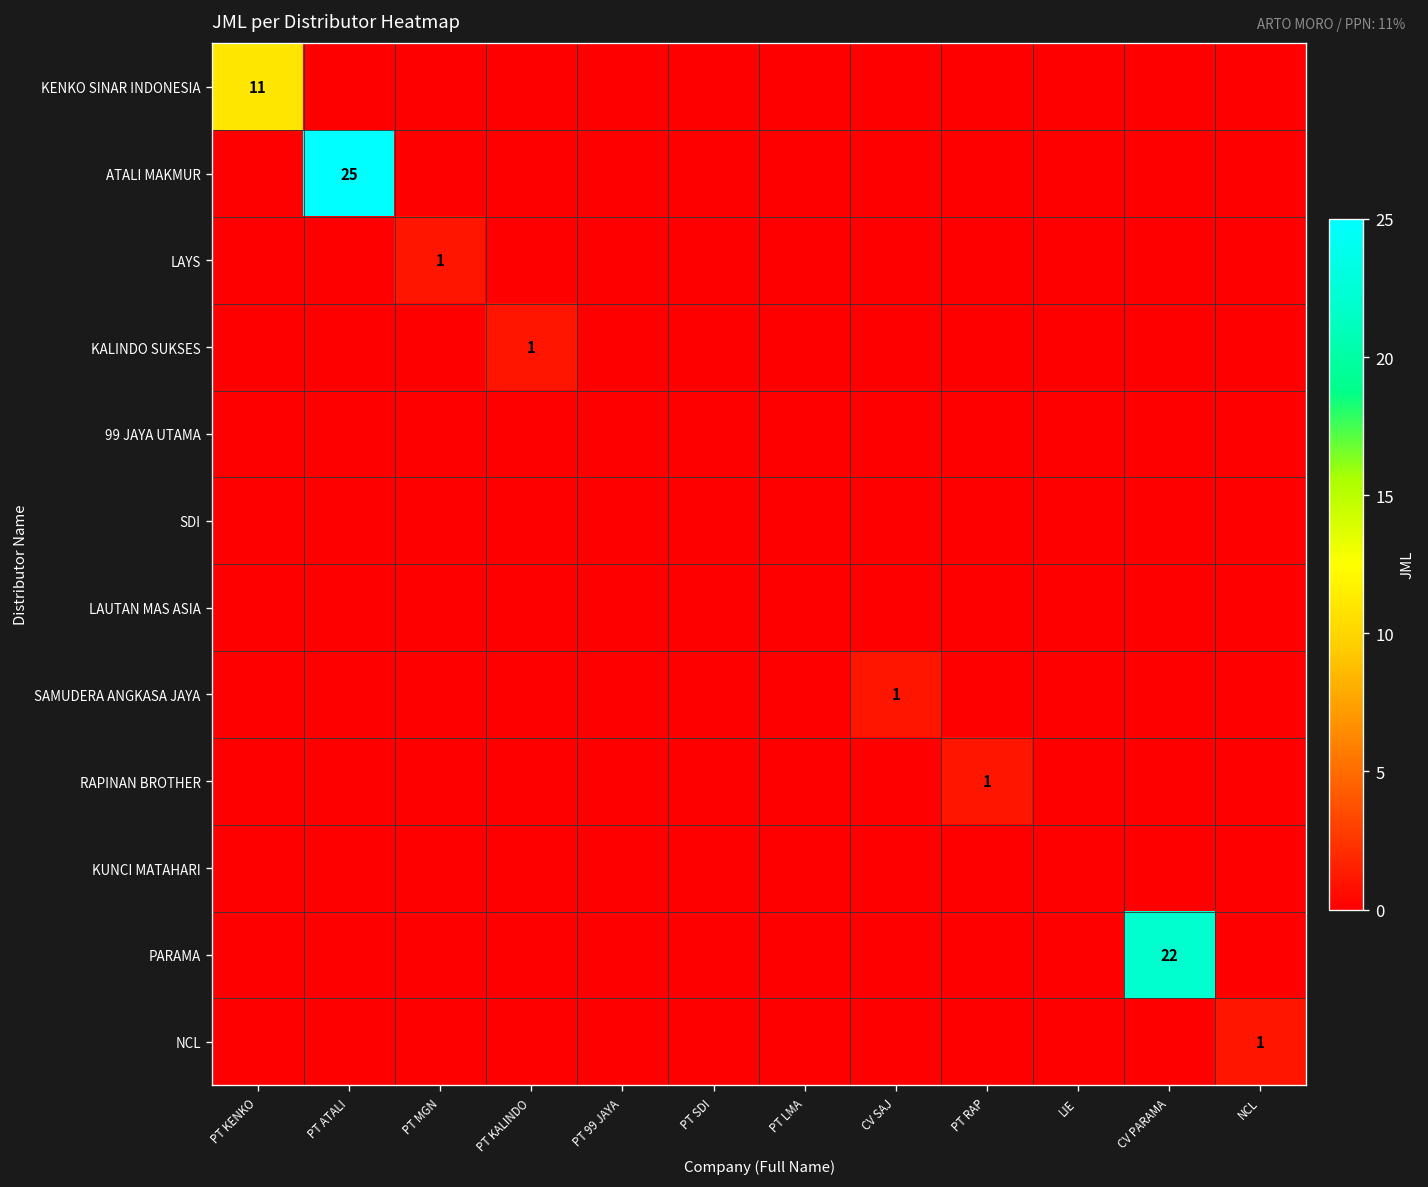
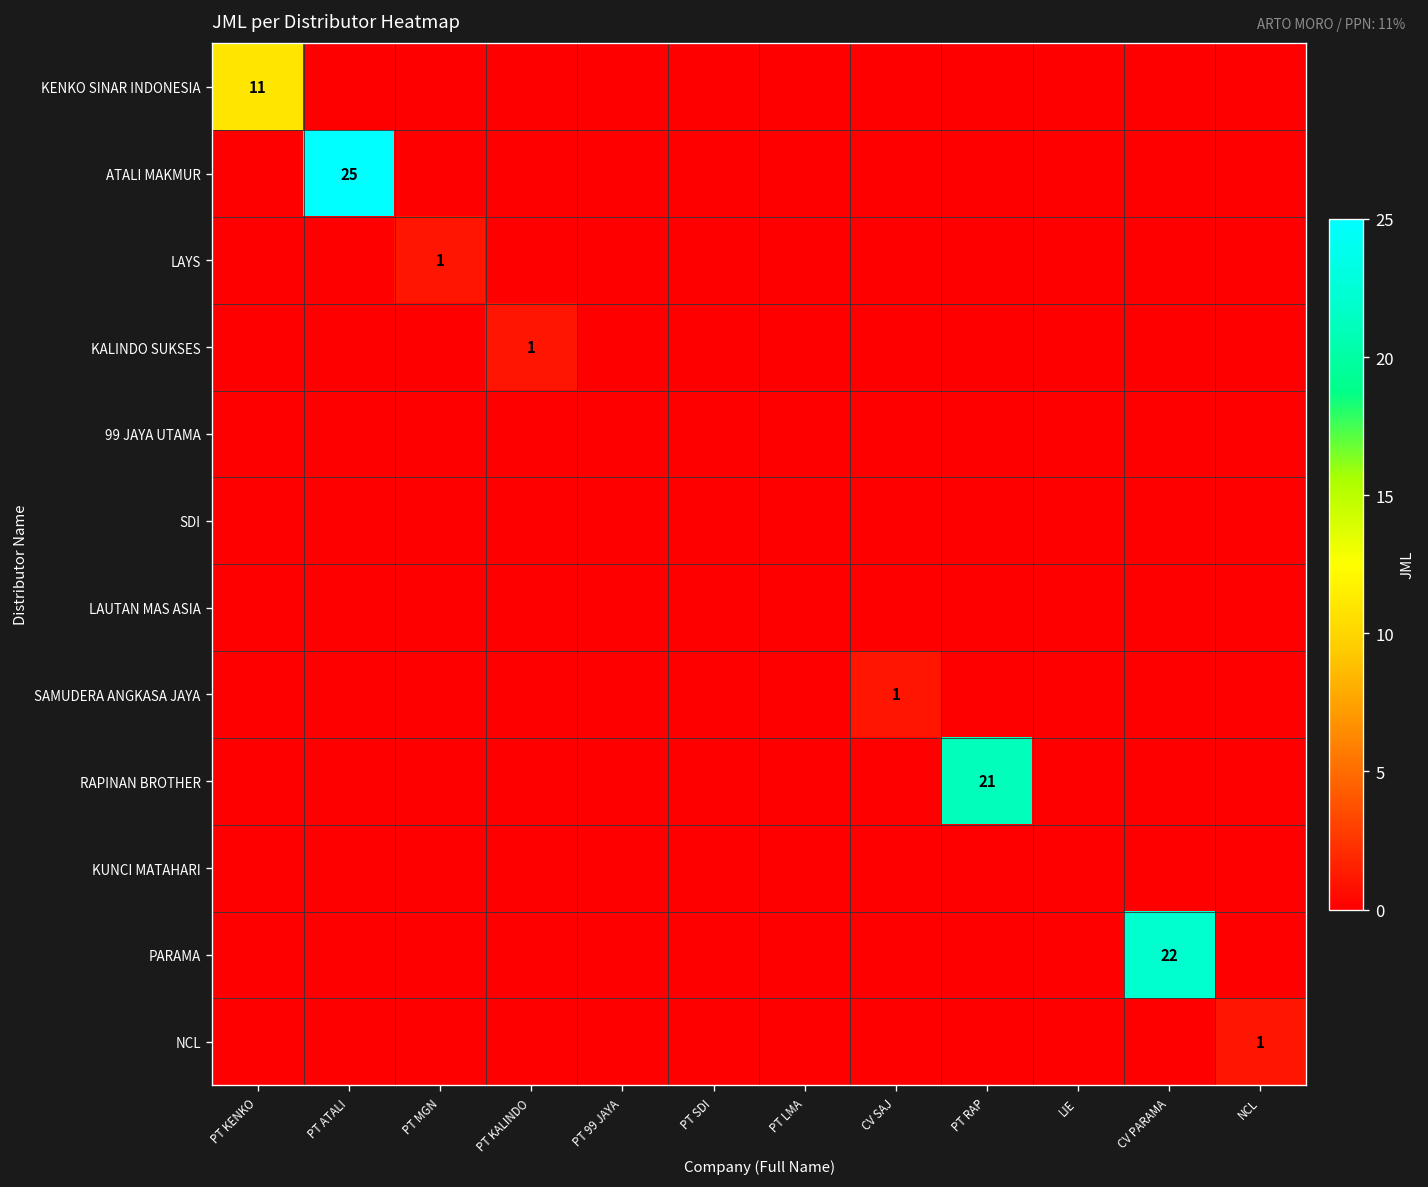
RAPINAN BROTHER, PT RAP: 1 -> 21
